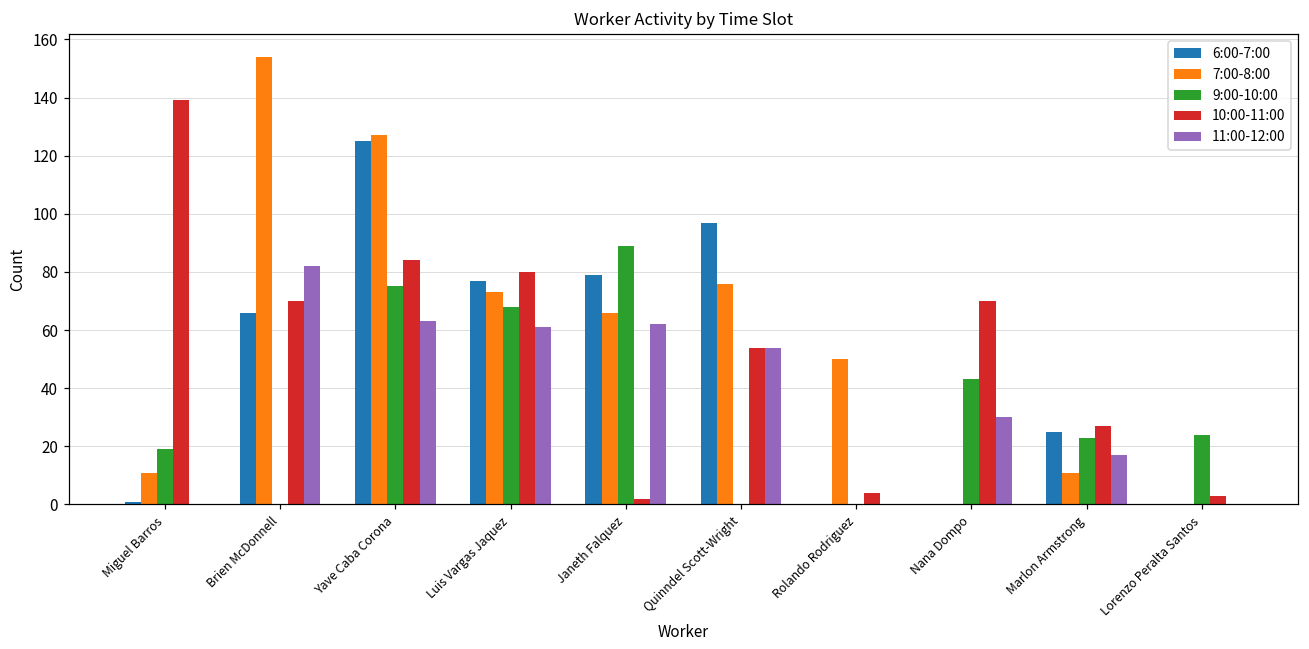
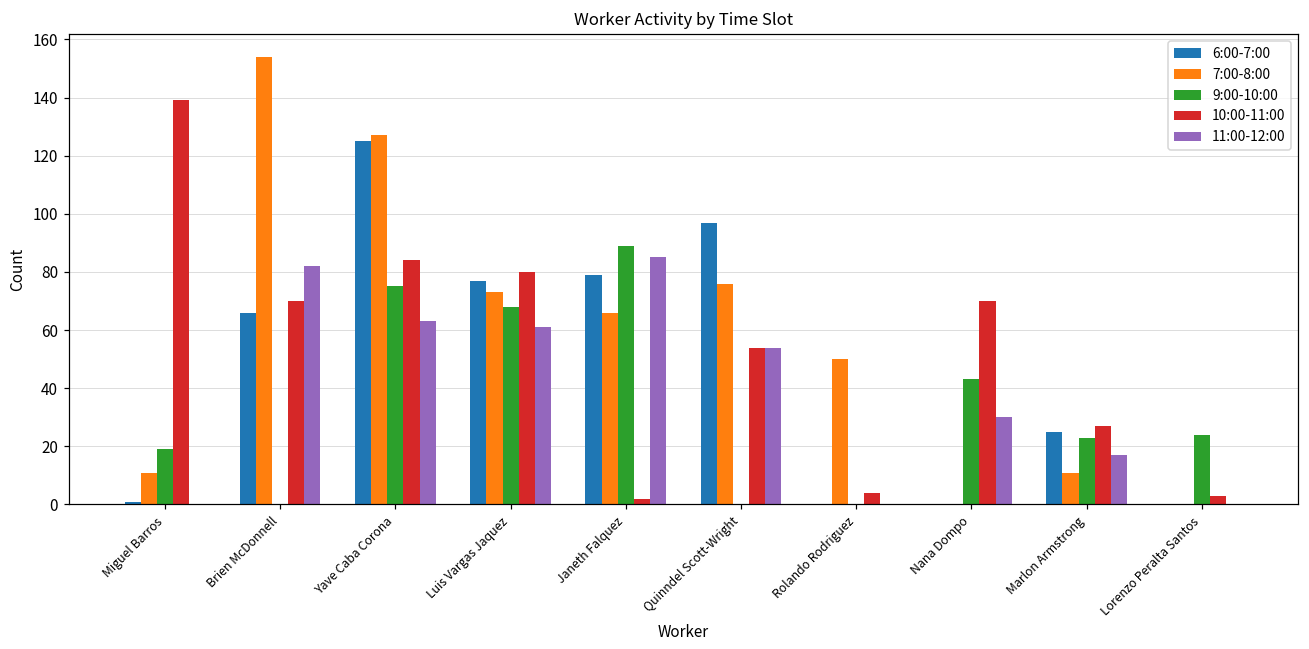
11:00-12:00, Janeth Falquez: 62 -> 85
